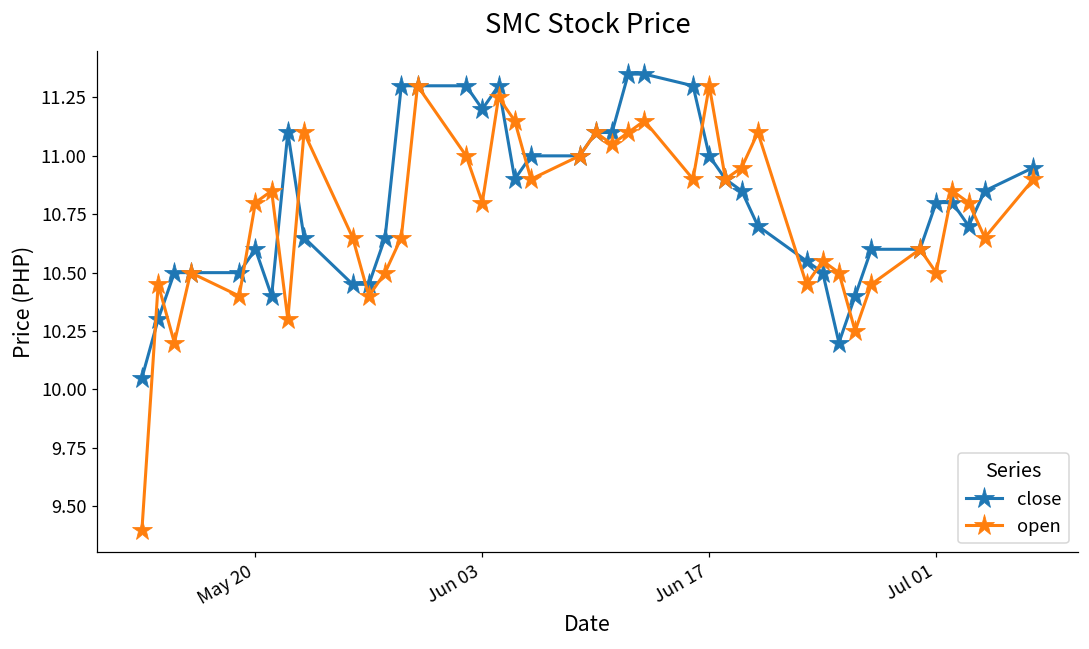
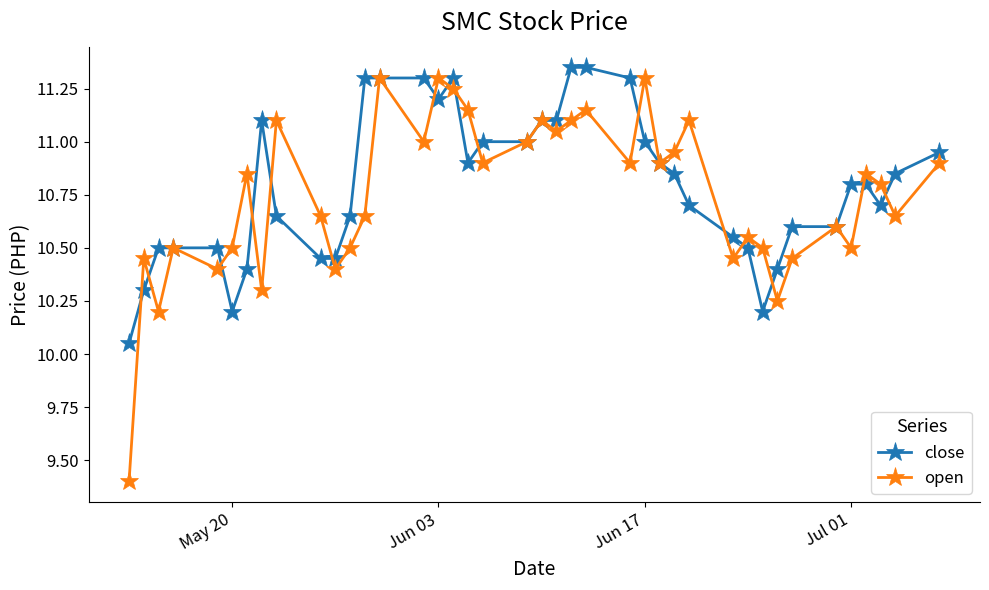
close, May 20: 10.6 -> 10.2
open, May 20: 10.8 -> 10.5
open, Jun 03: 10.8 -> 11.3
